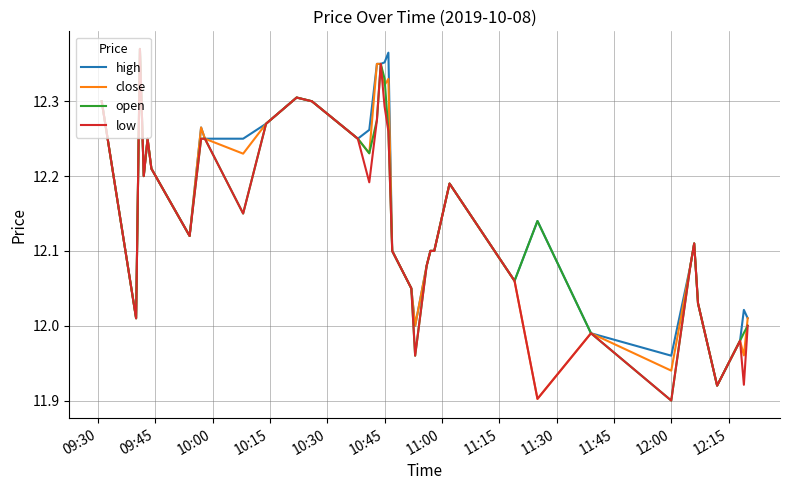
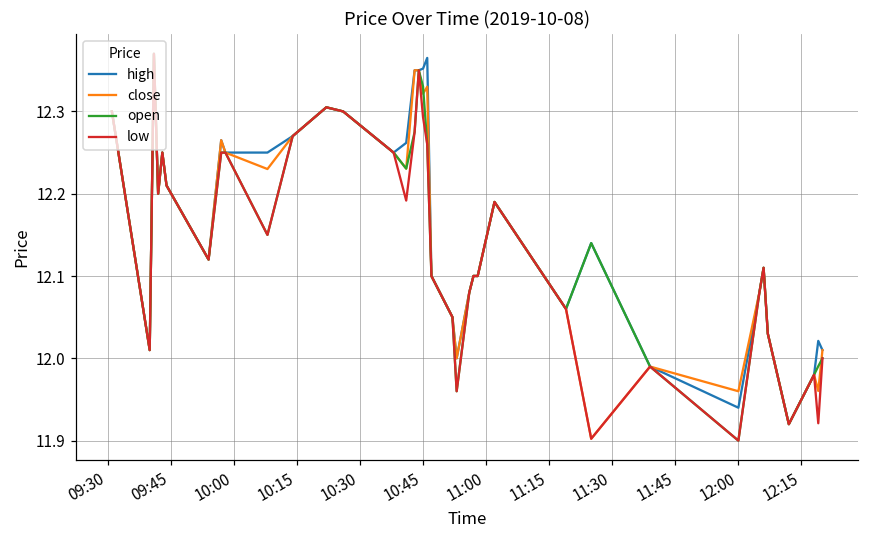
high, 12:00: 11.96 -> 11.94
close, 12:00: 11.94 -> 11.96
